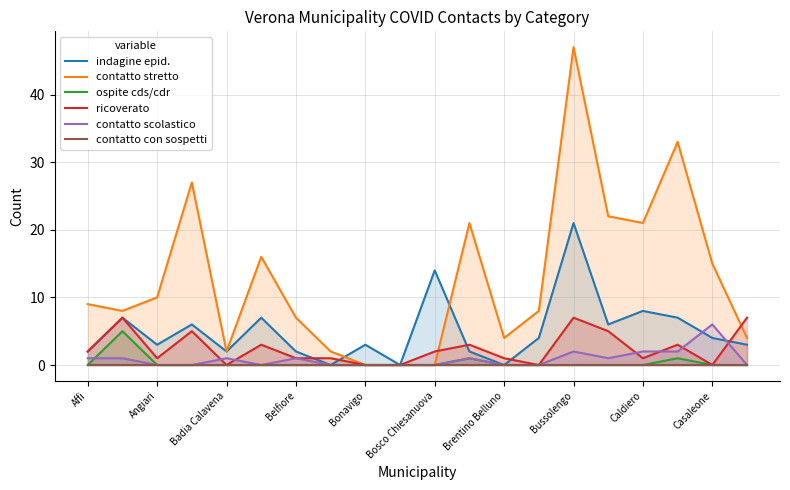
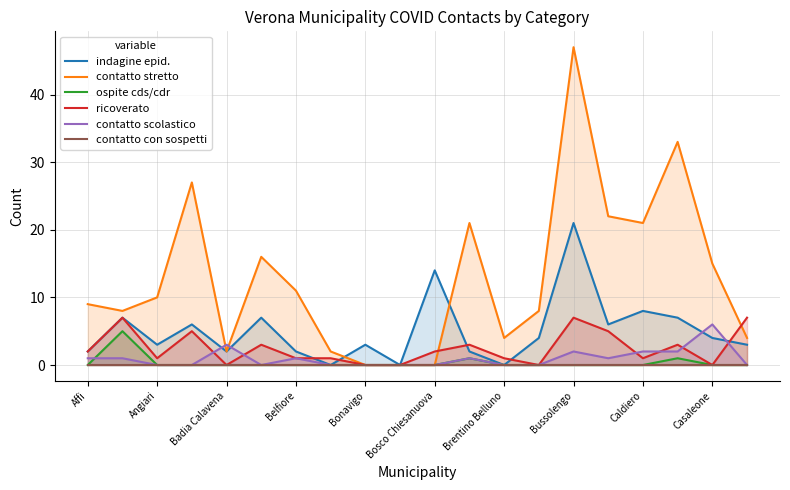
contatto scolastico, Badia Calavena: 1 -> 3
contatto stretto, Belfiore: 7 -> 11
